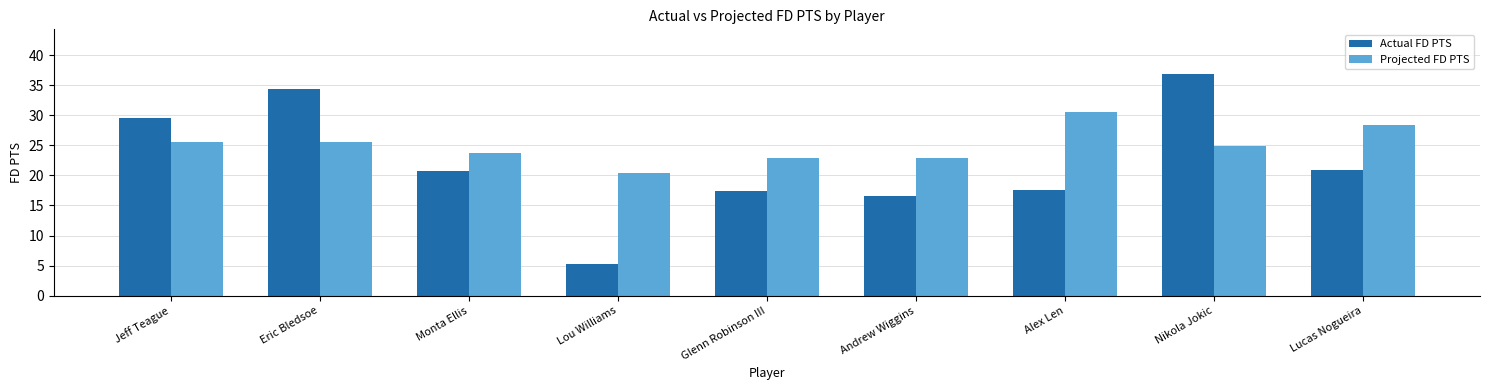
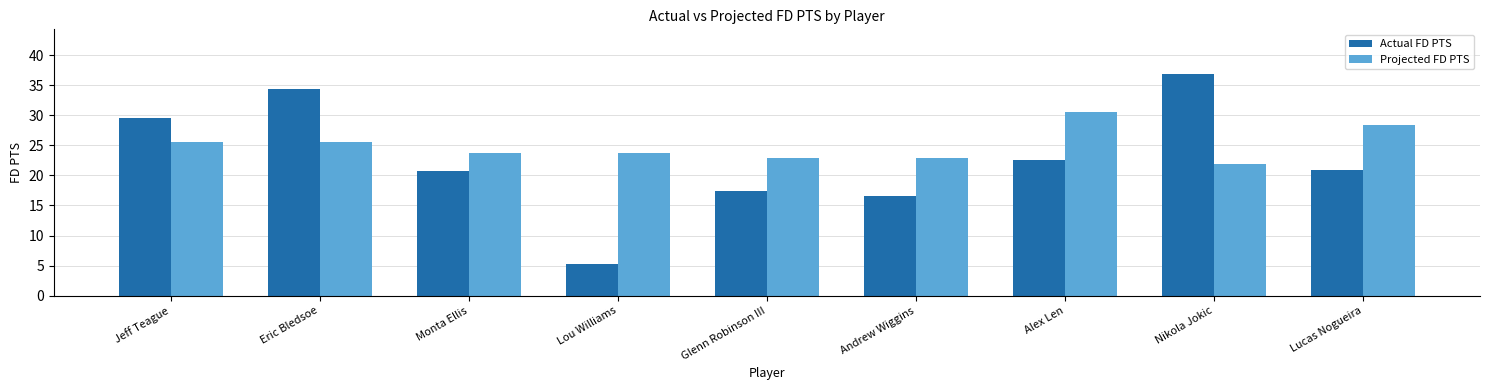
Projected FD PTS, Lou Williams: 20 -> 24
Actual FD PTS, Alex Len: 18 -> 23
Projected FD PTS, Nikola Jokic: 25 -> 22
